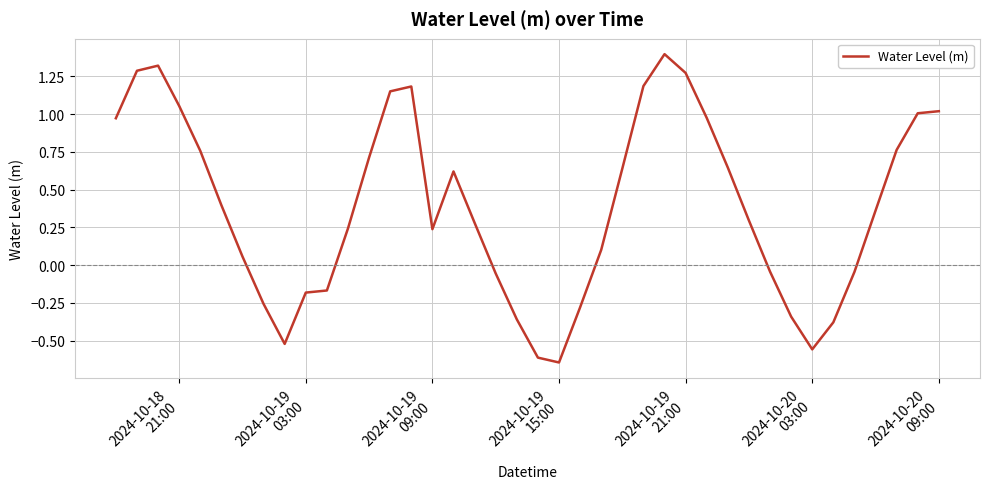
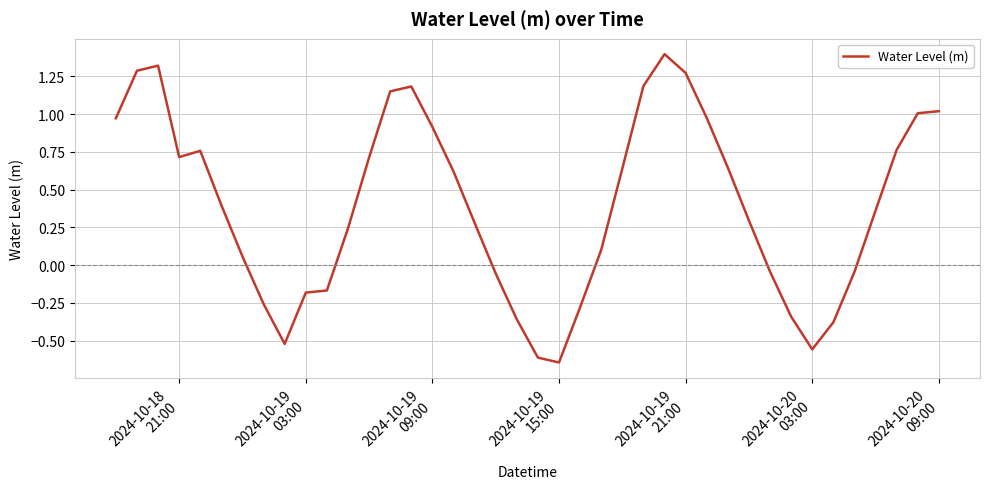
2024-10-18 21:00: 1.05 -> 0.71
2024-10-19 09:00: 0.24 -> 0.91
